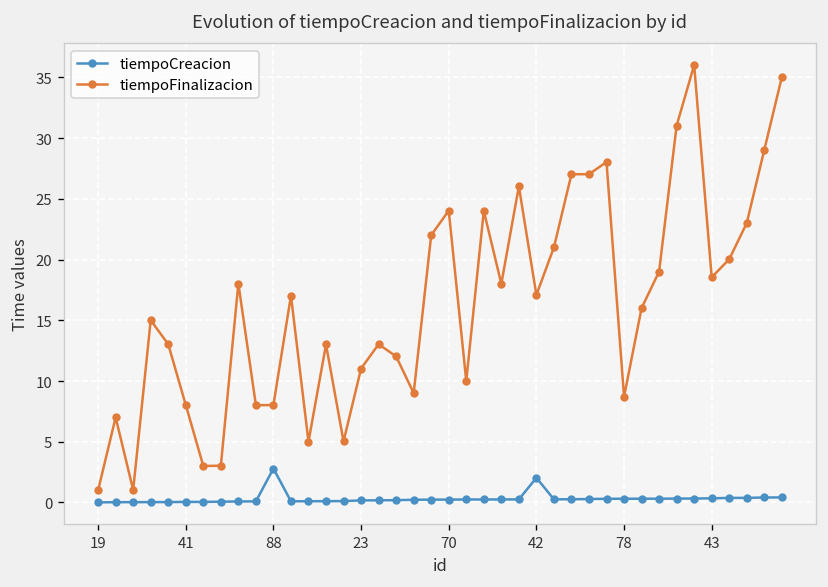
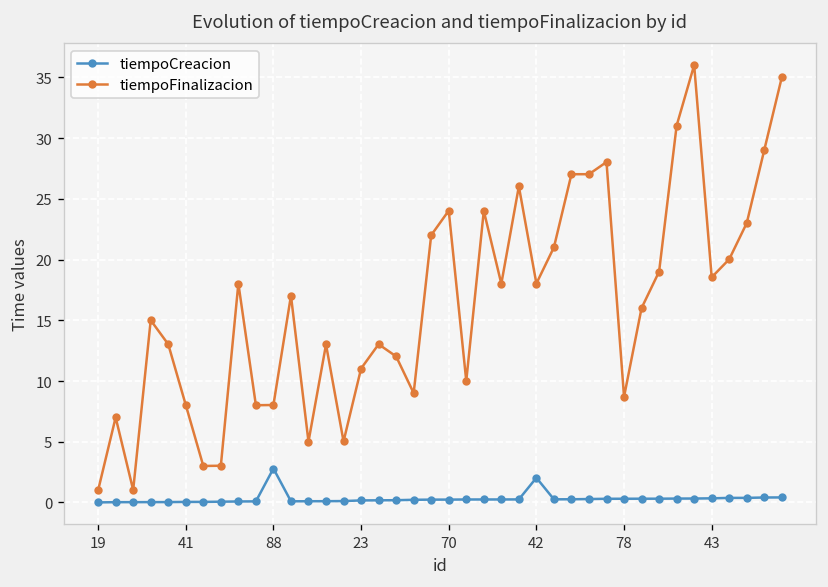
tiempoFinalizacion, 42: 17.1 -> 18.0
